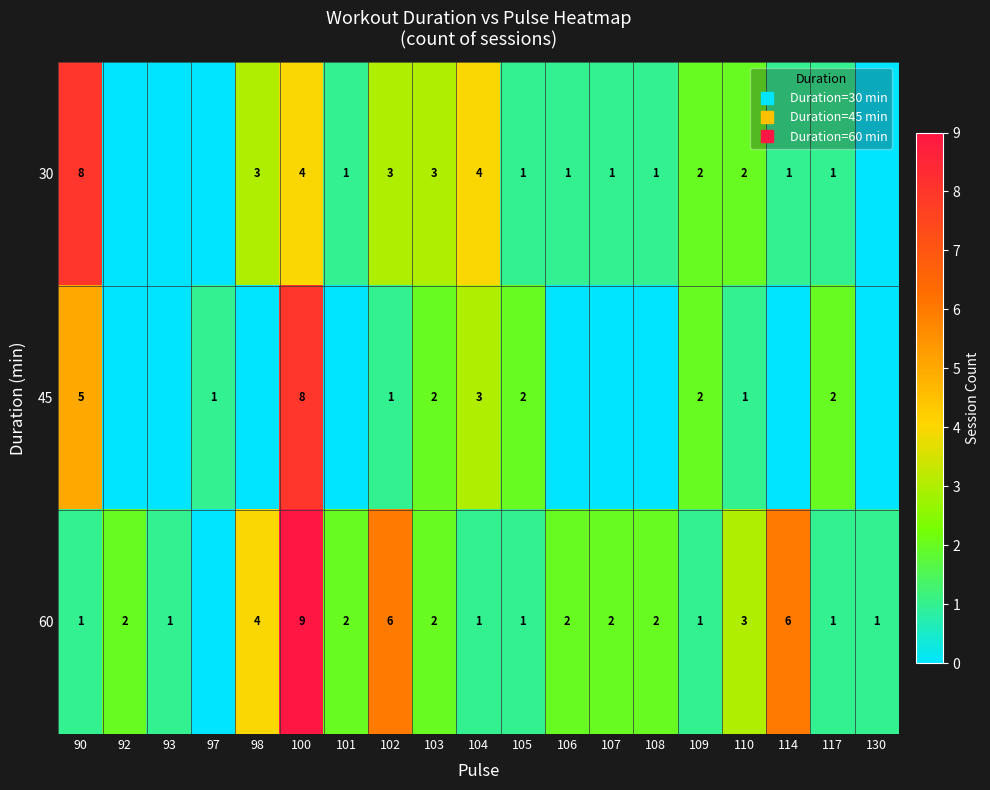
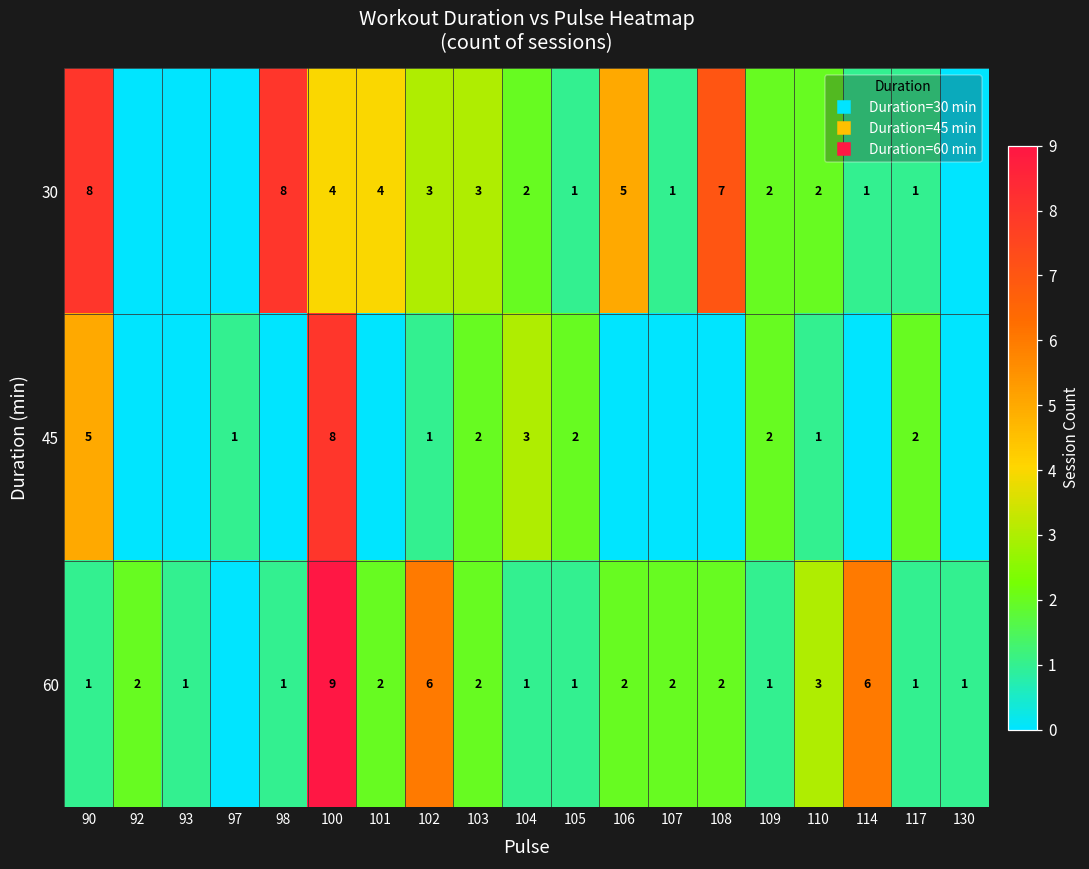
30, 98: 3 -> 8
30, 101: 1 -> 4
30, 104: 4 -> 2
30, 106: 1 -> 5
30, 108: 1 -> 7
60, 98: 4 -> 1
